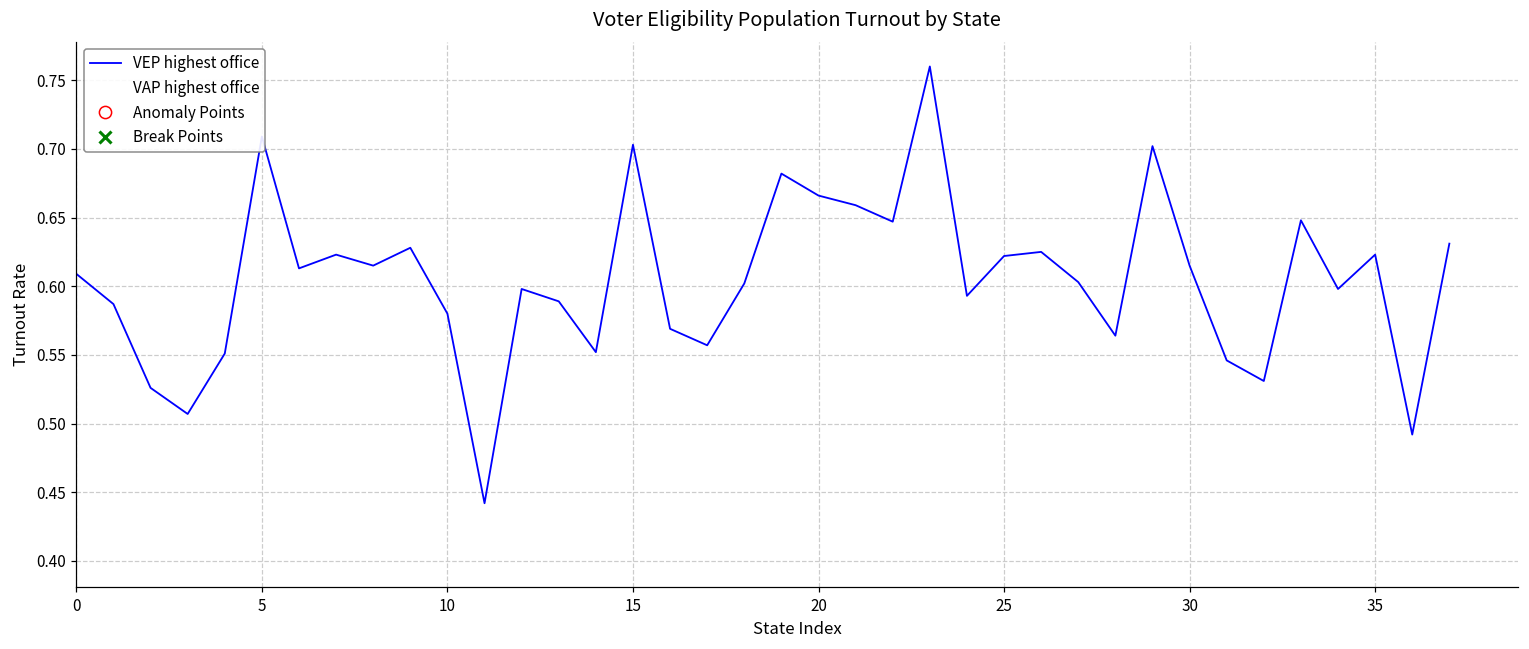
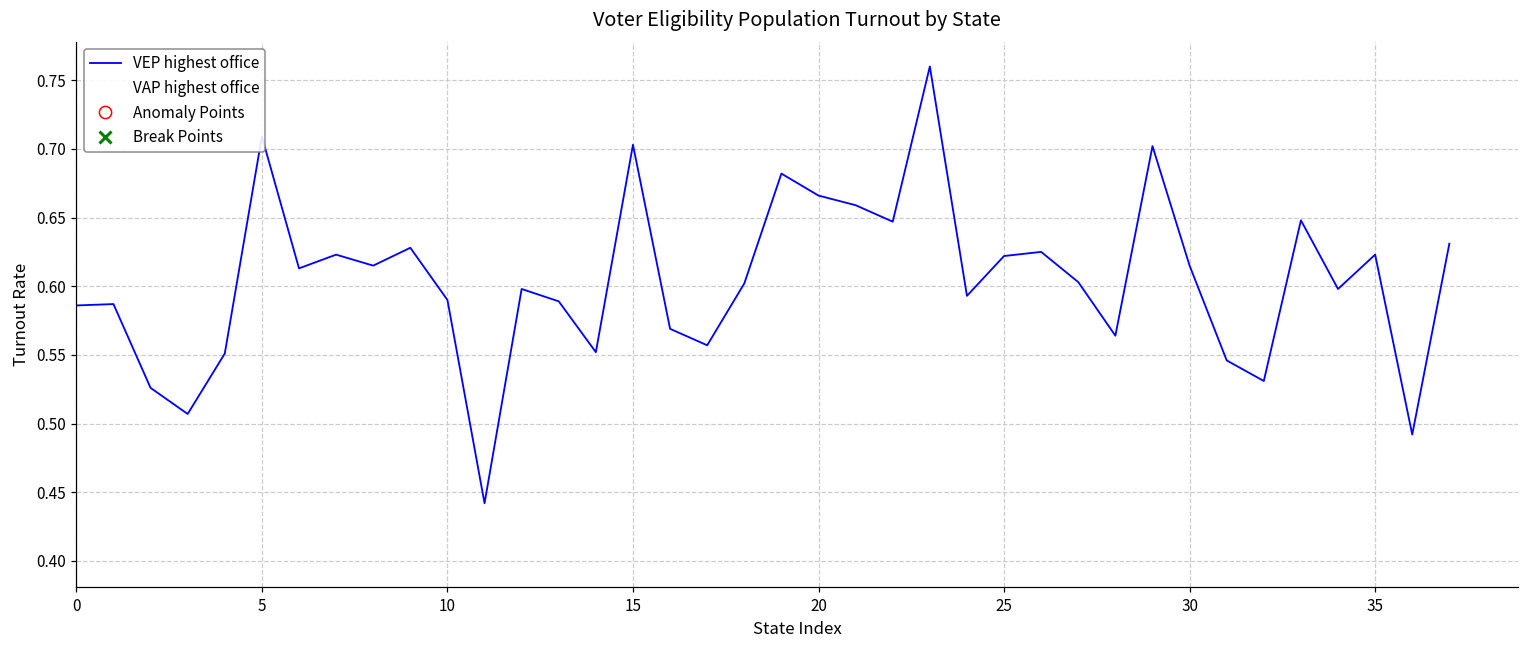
VEP highest office, 0: 0.609 -> 0.586
VEP highest office, 10: 0.58 -> 0.59
